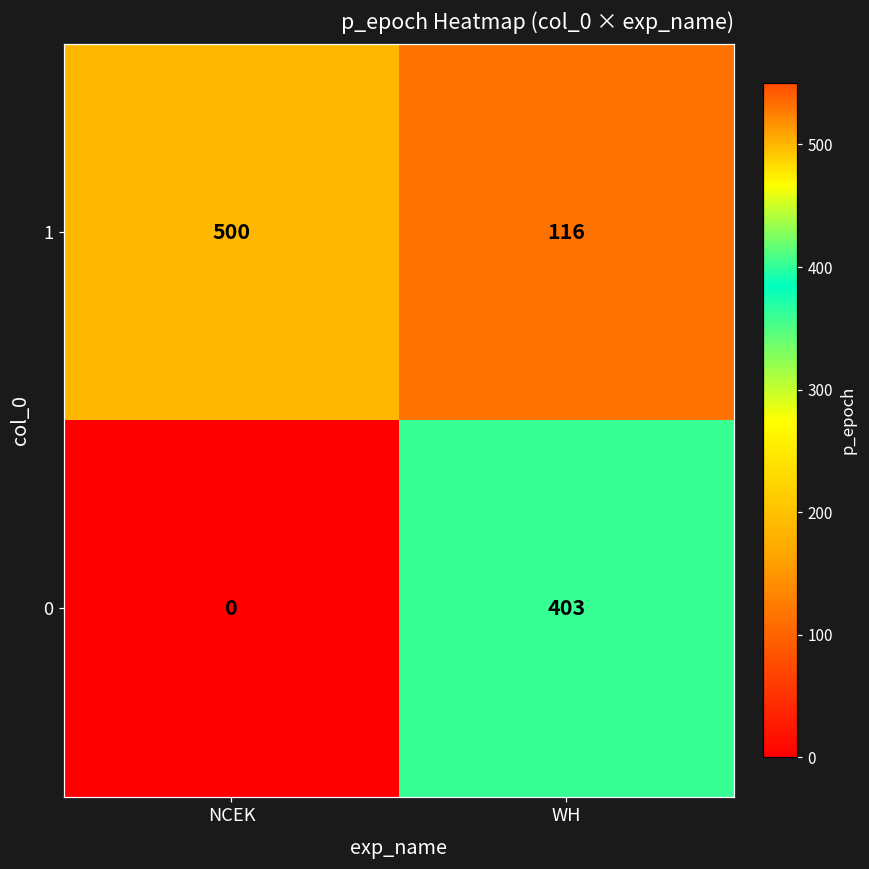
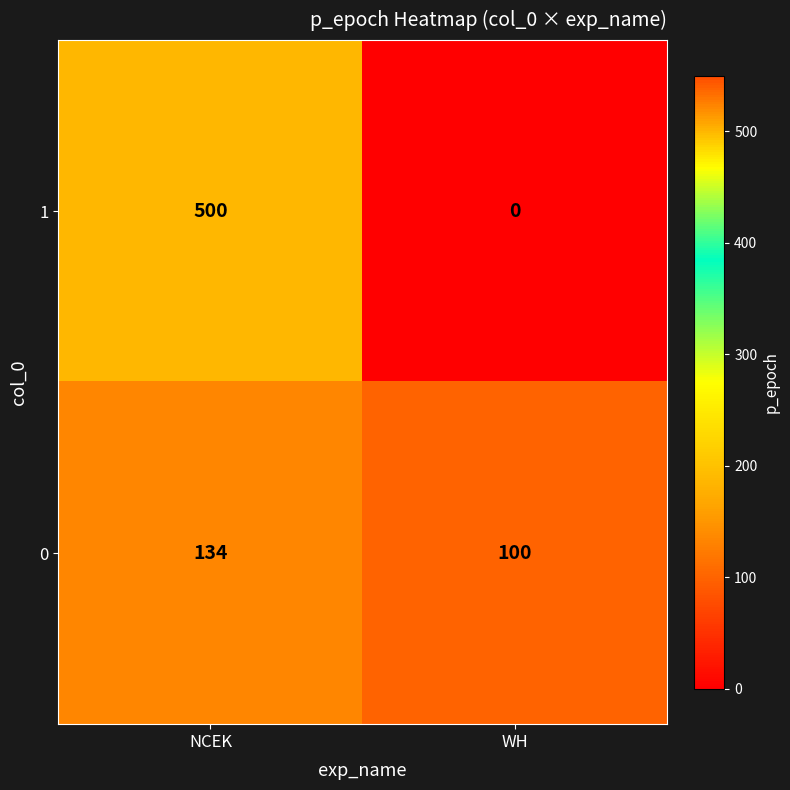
1, WH: 116 -> 0
0, NCEK: 0 -> 134
0, WH: 403 -> 100
